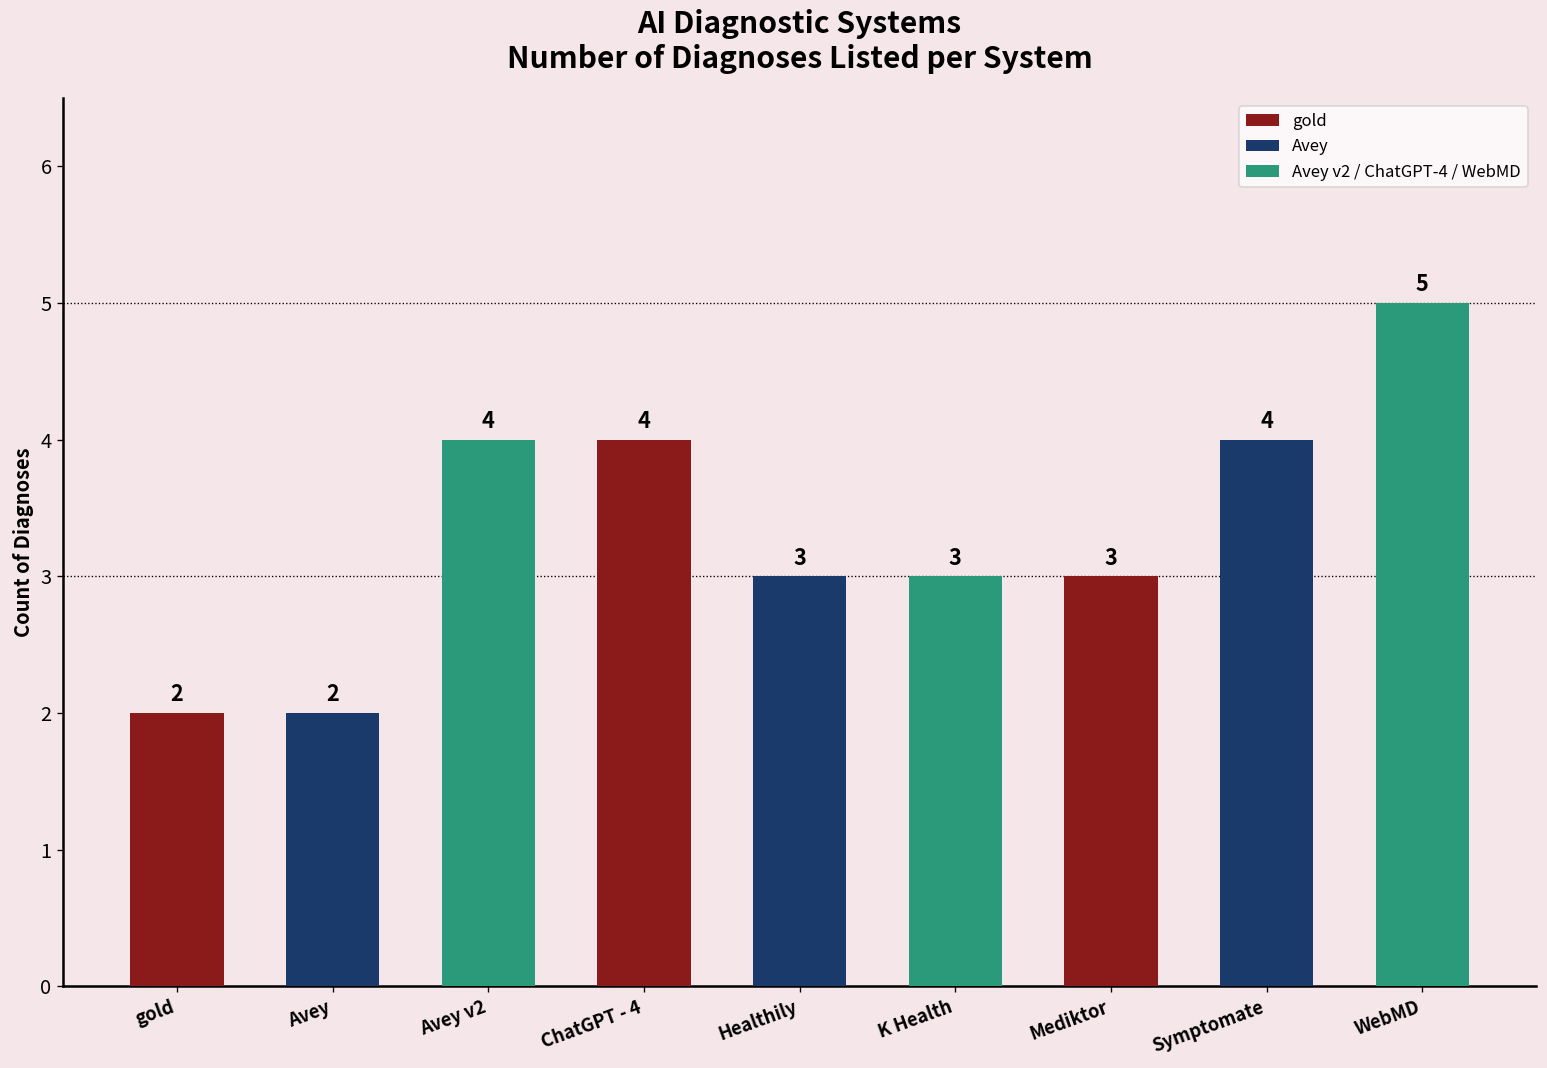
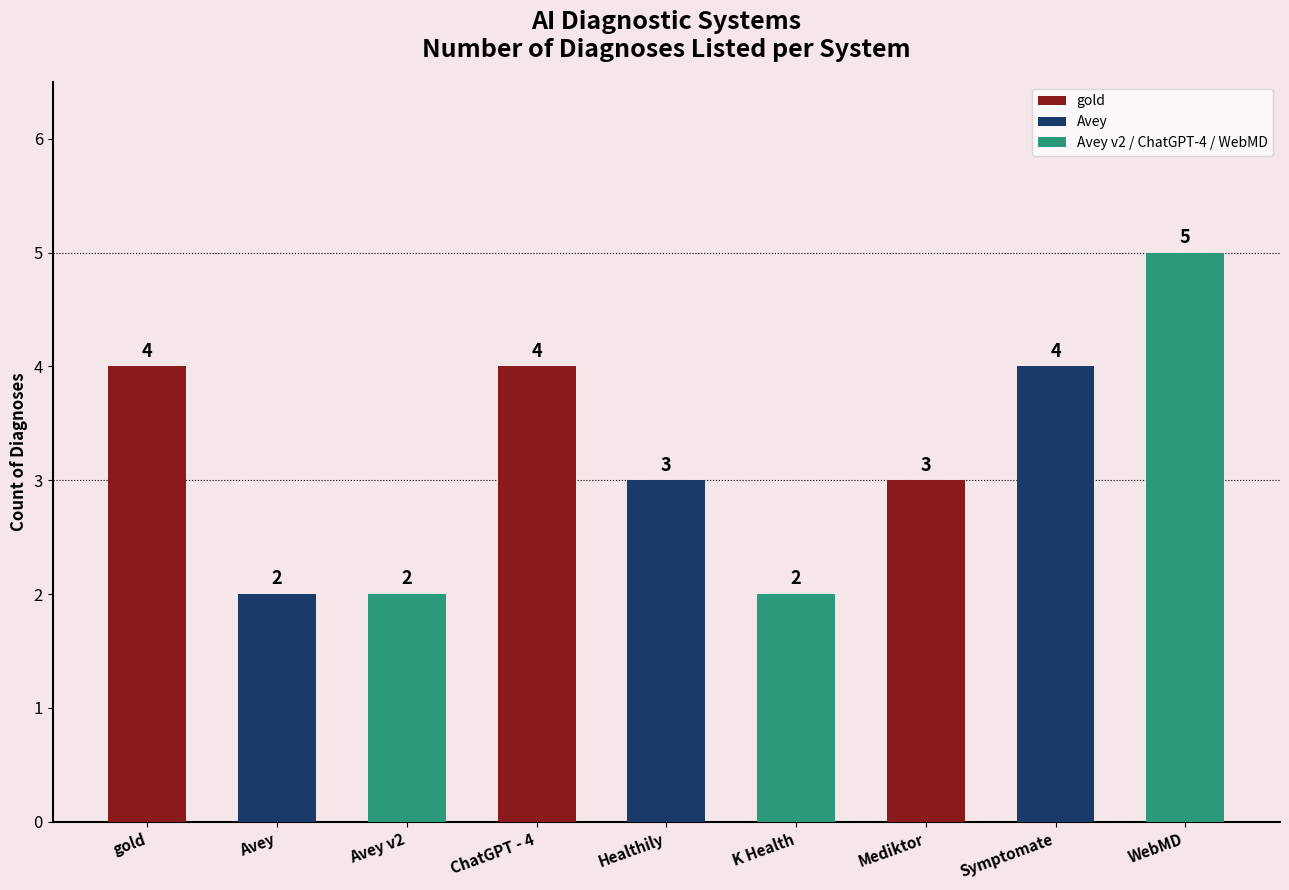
gold: 2 -> 4
Avey v2: 4 -> 2
K Health: 3 -> 2
